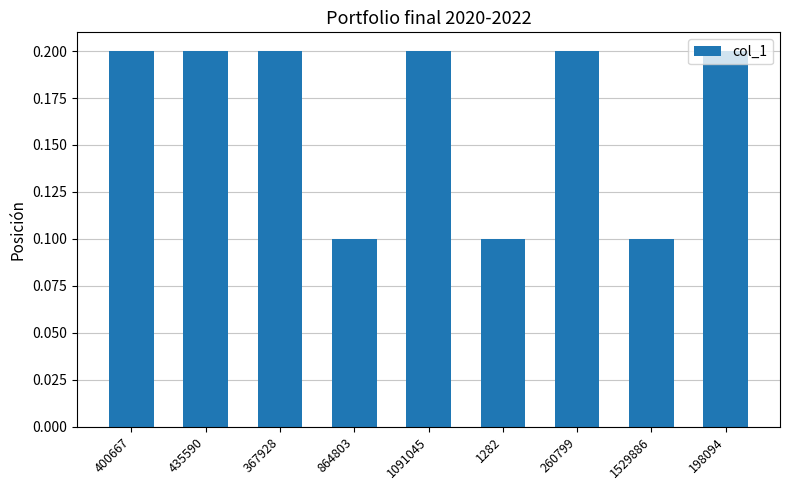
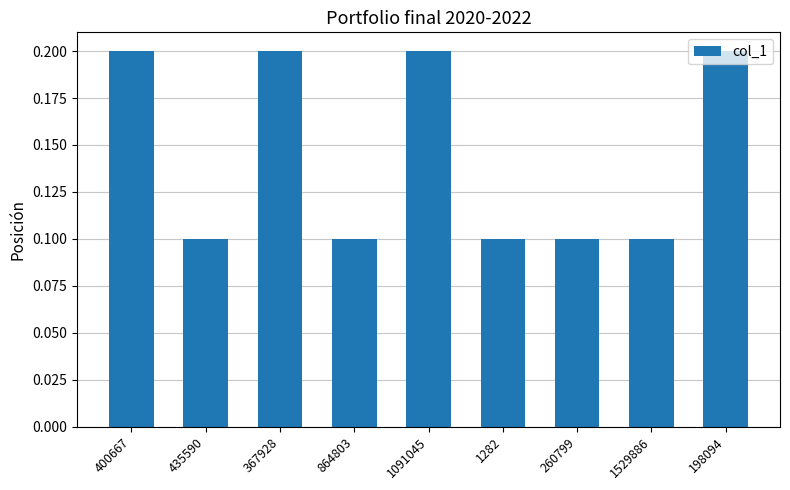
435590: 0.2 -> 0.1
260799: 0.2 -> 0.1
